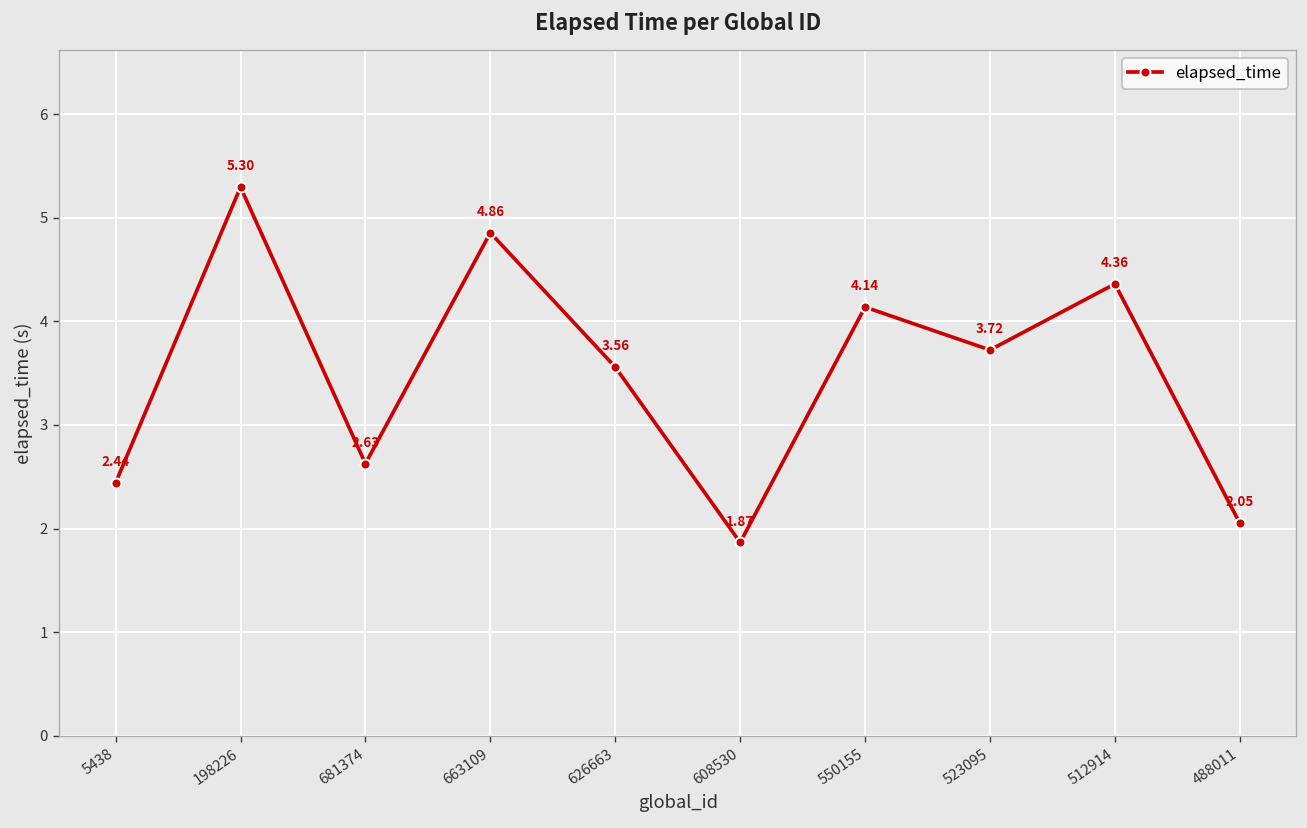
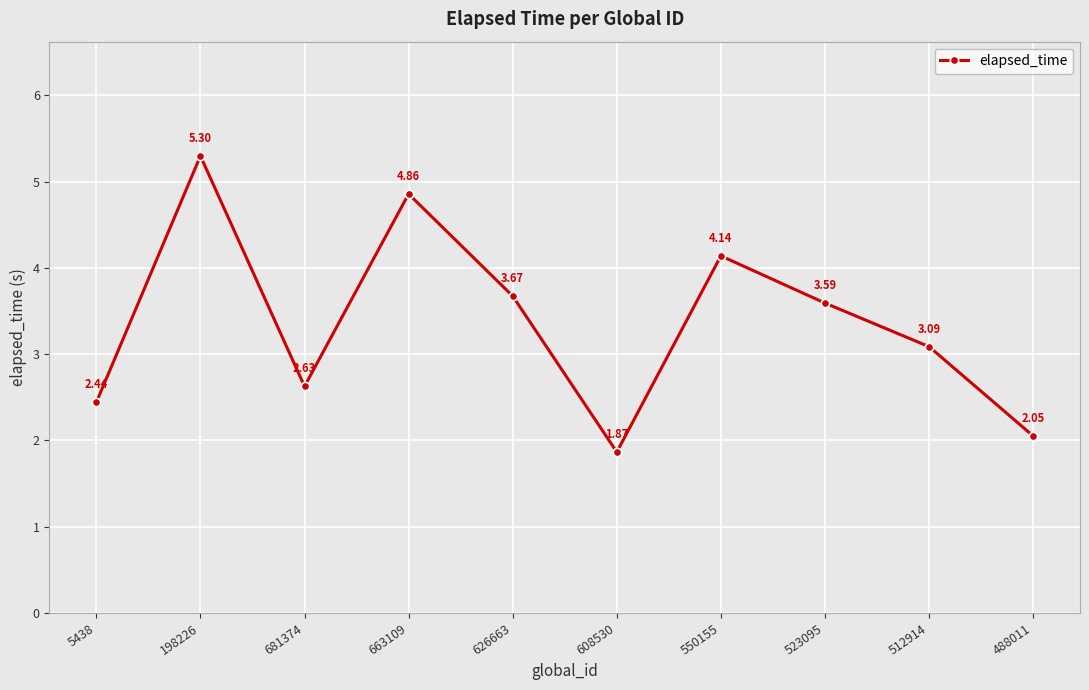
626663: 3.56 -> 3.67
523095: 3.72 -> 3.59
512914: 4.36 -> 3.09
